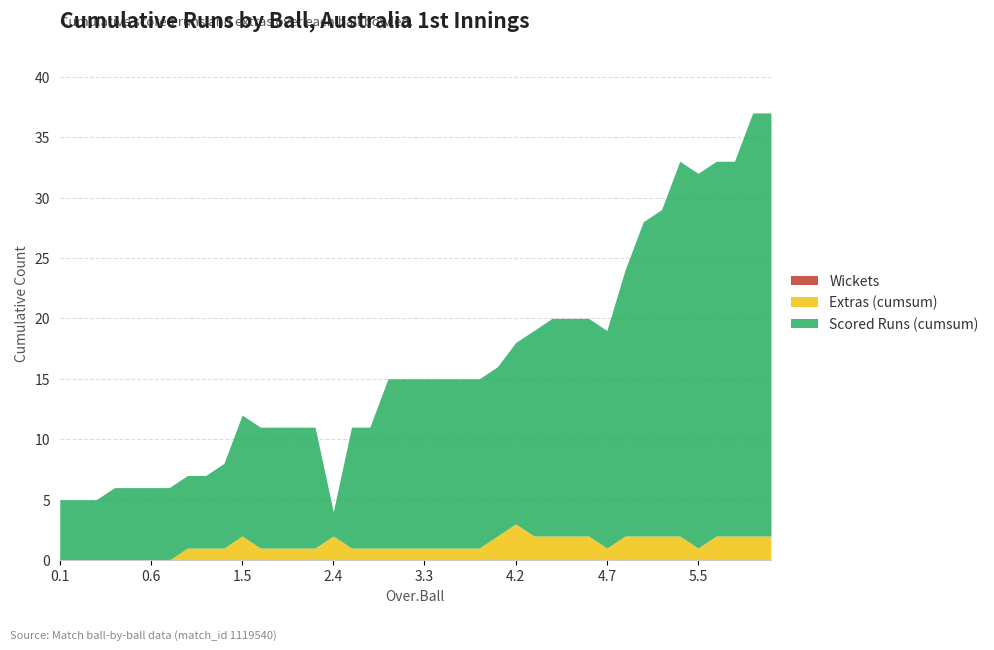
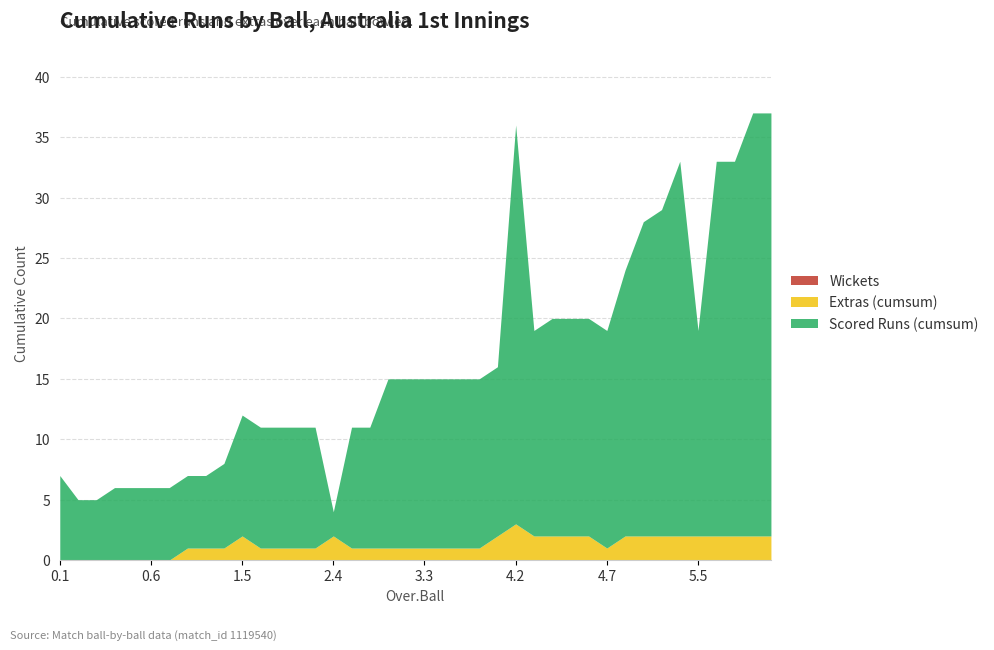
Scored Runs (cumsum), 0.1: 5 -> 7
Scored Runs (cumsum), 4.2: 15 -> 33
Extras (cumsum), 5.5: 1 -> 2
Scored Runs (cumsum), 5.5: 31 -> 17
